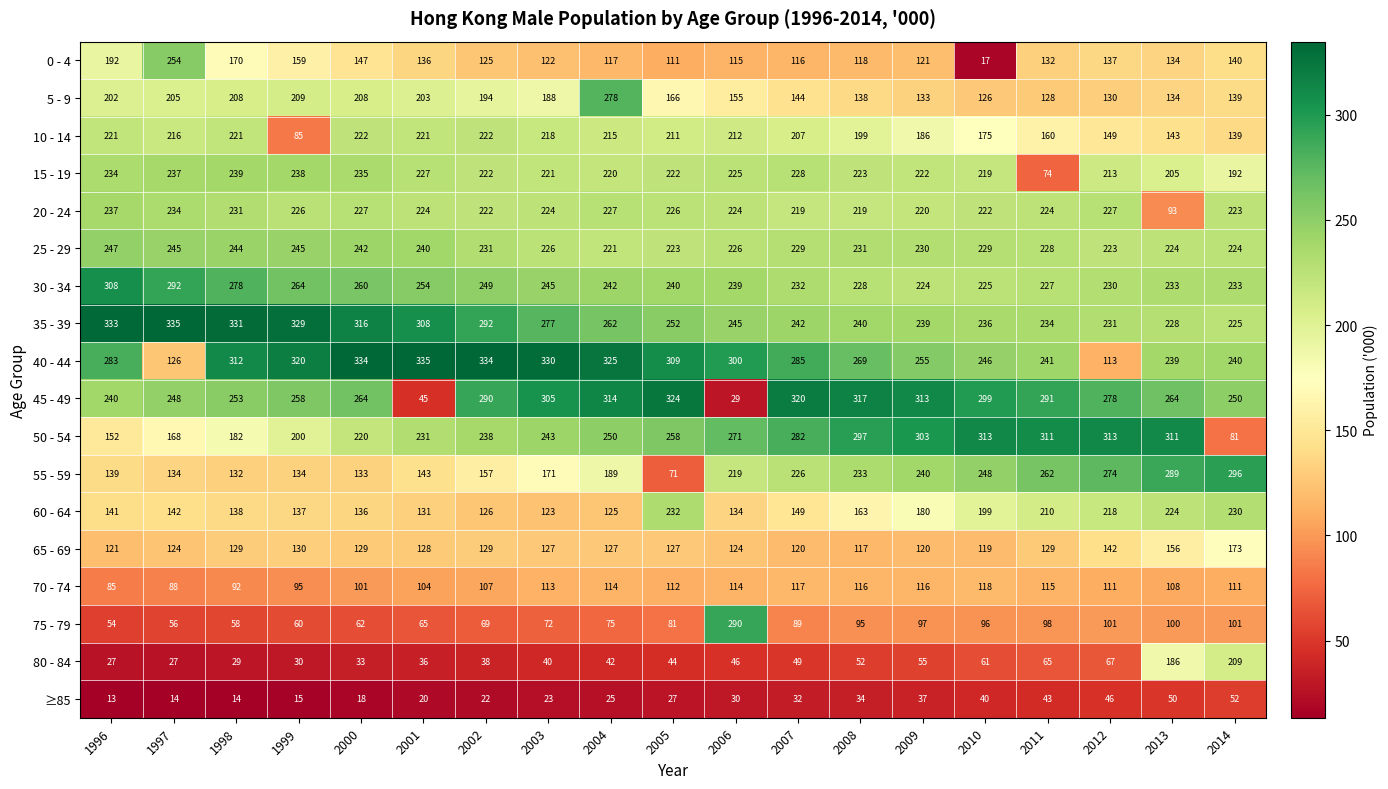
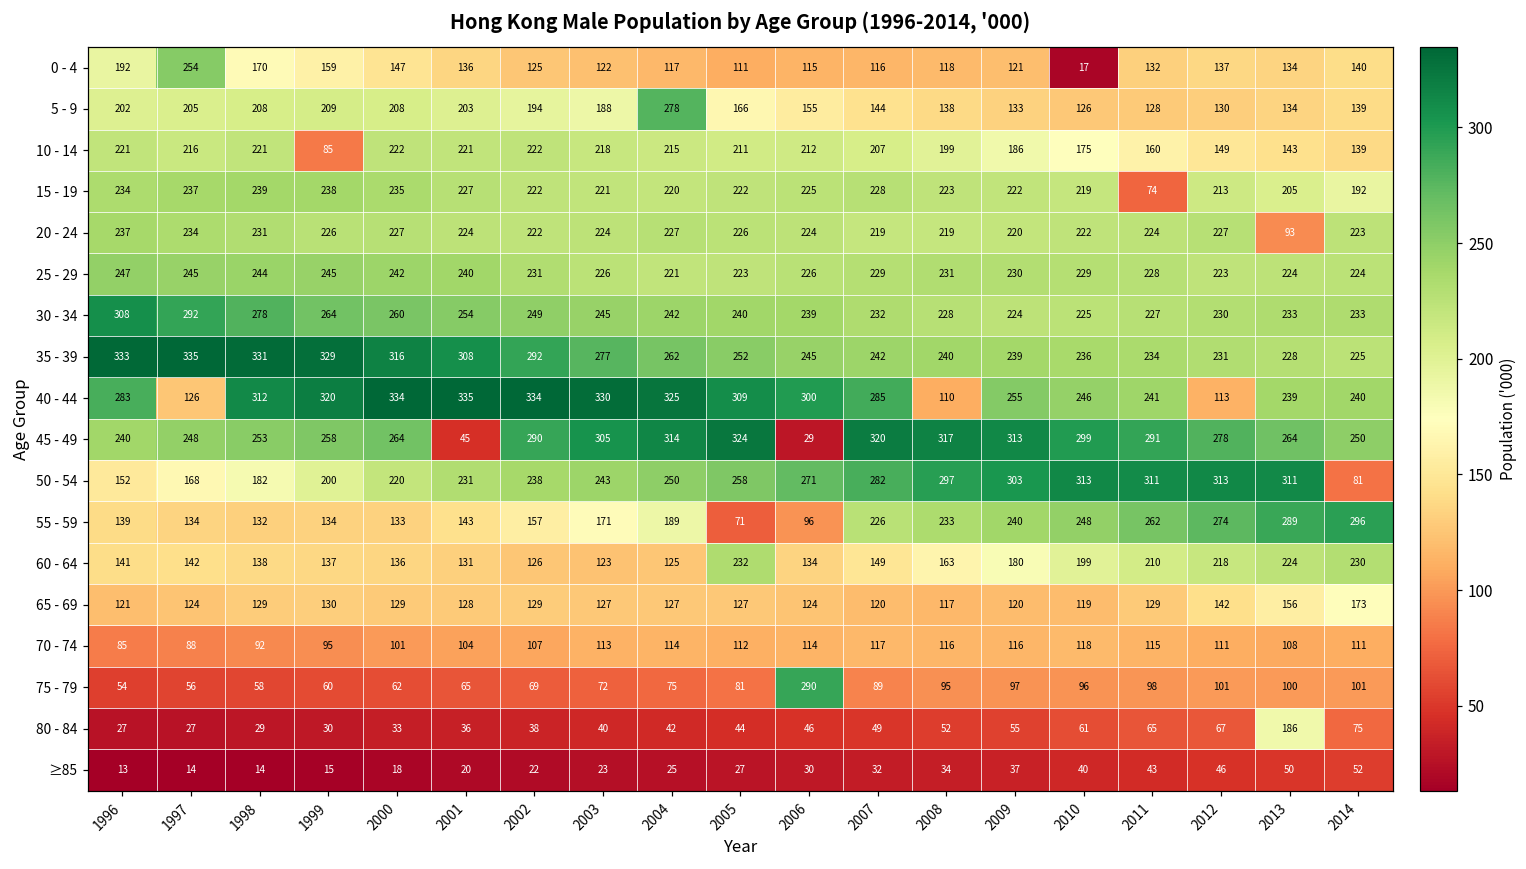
40 - 44, 2008: 269 -> 110
55 - 59, 2006: 219 -> 96
80 - 84, 2014: 209 -> 75
